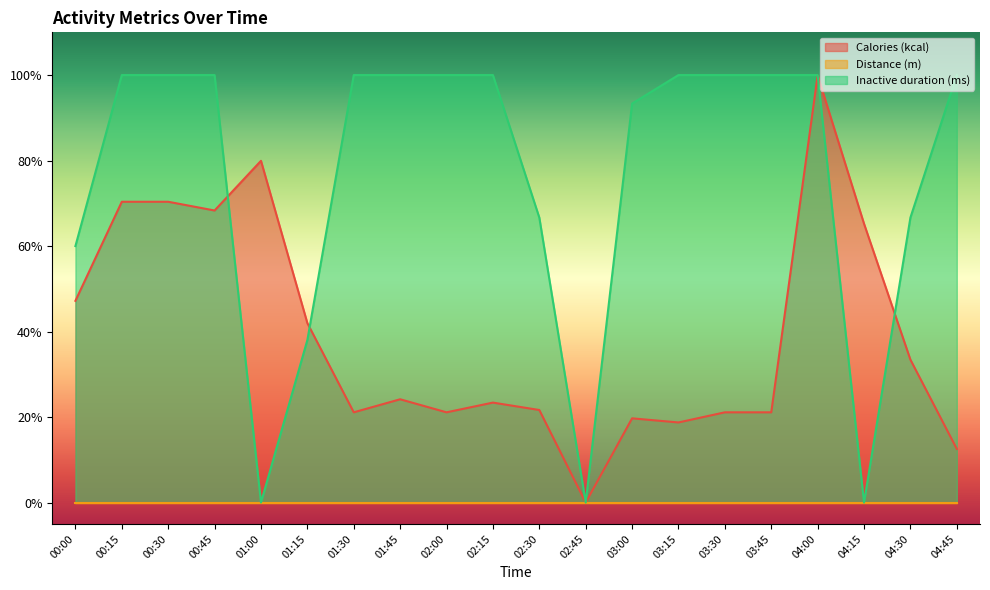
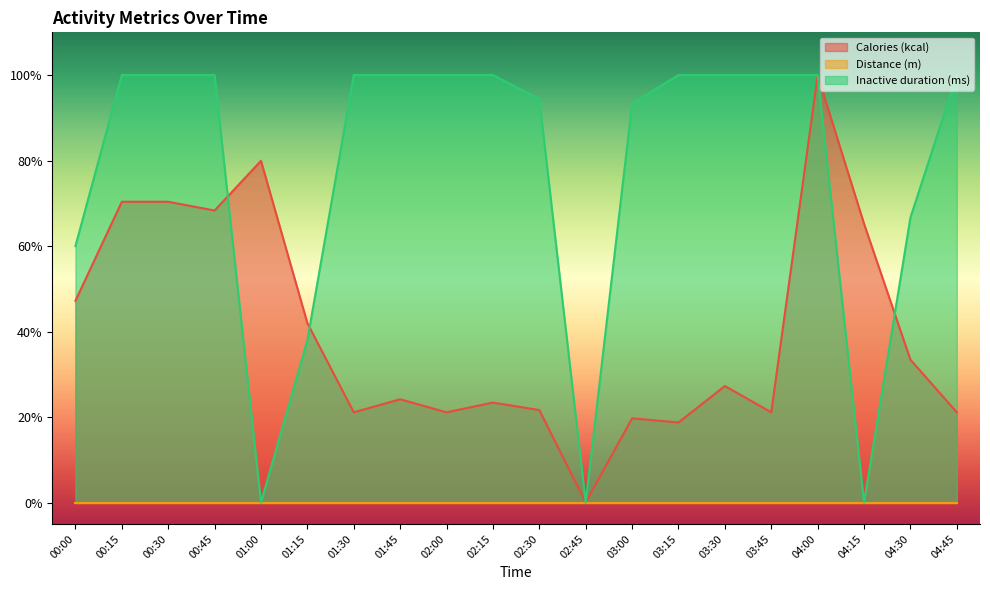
Inactive duration (ms), 02:30: 67% -> 94%
Calories (kcal), 03:30: 21% -> 27%
Calories (kcal), 04:45: 13% -> 21%
